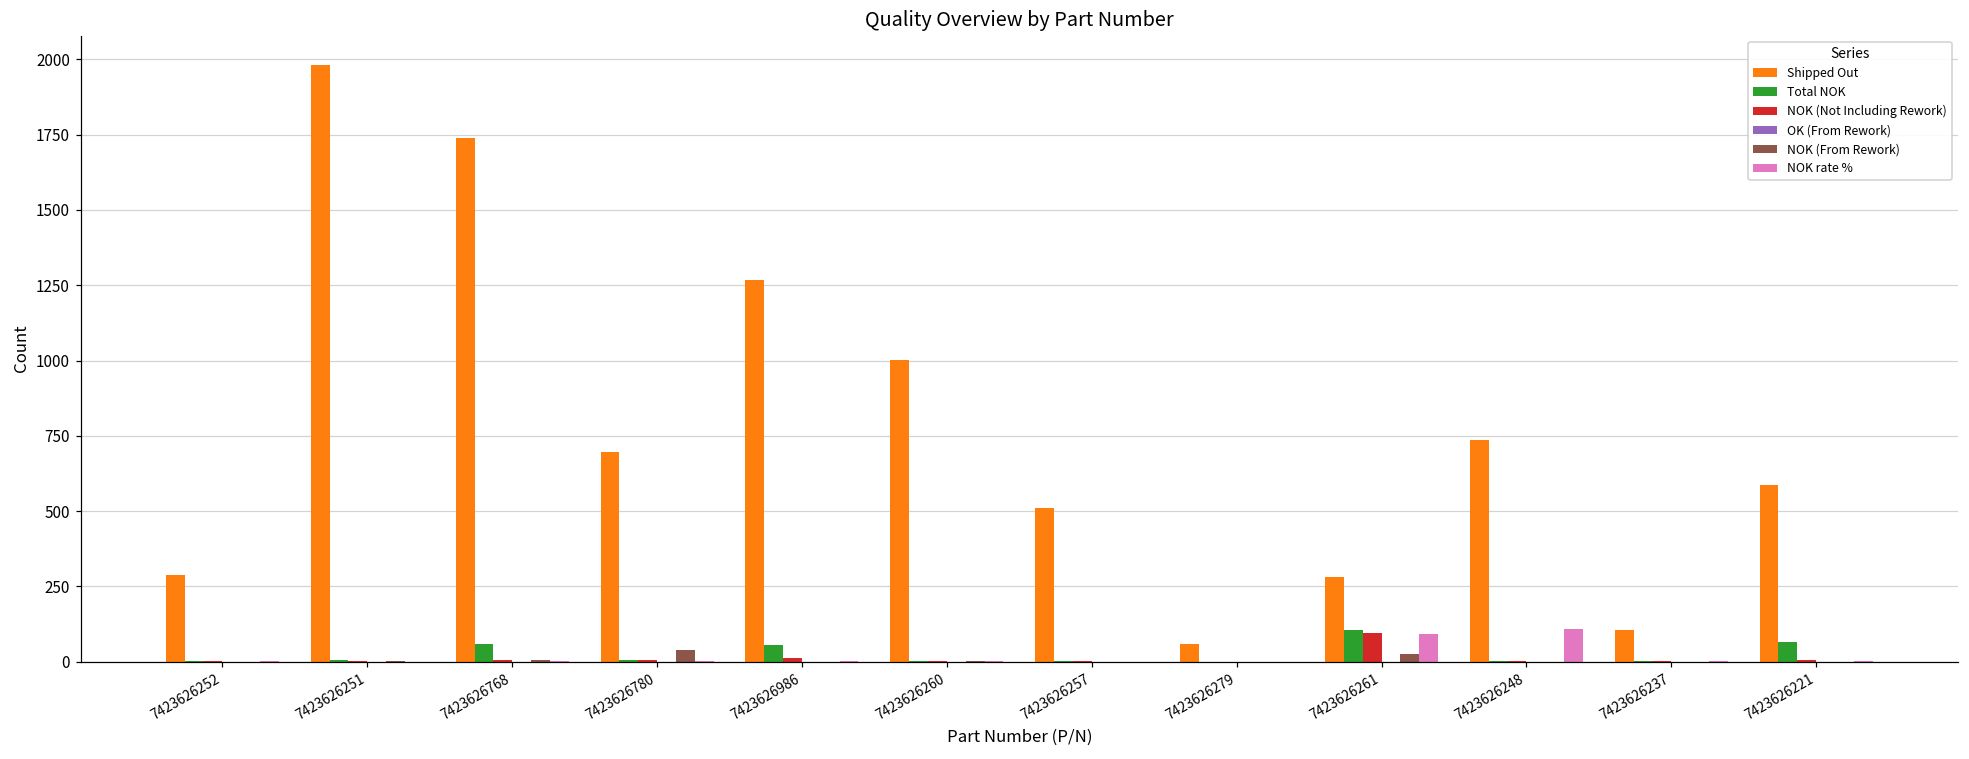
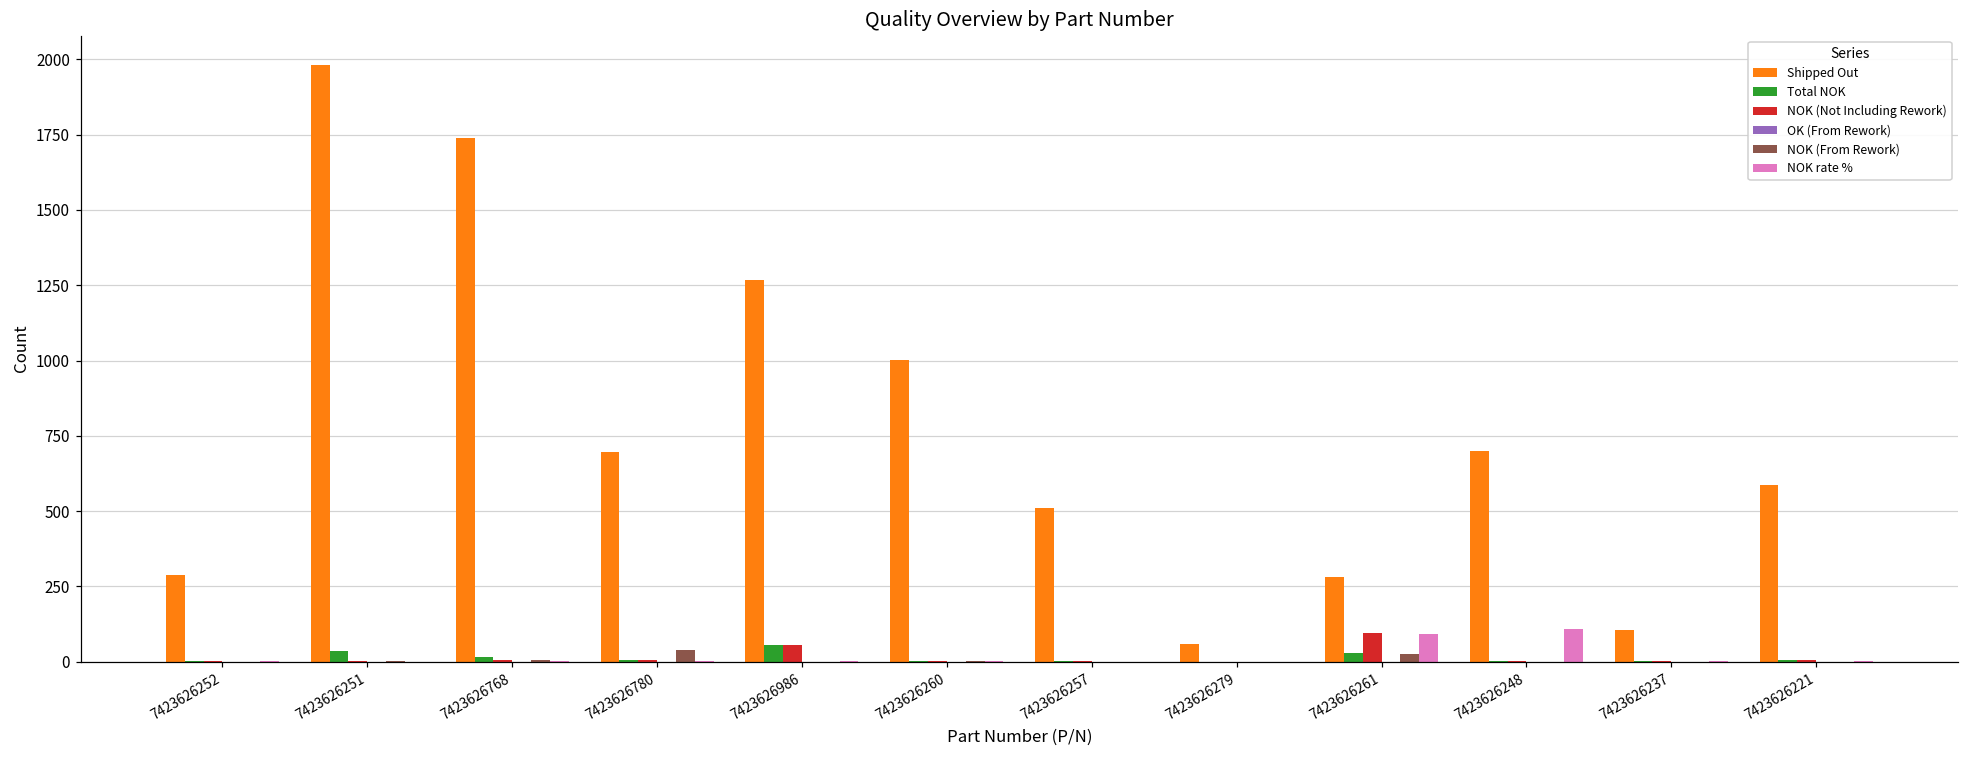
Total NOK, 7423626251: 0 -> 40
Total NOK, 7423626768: 60 -> 10
NOK (Not Including Rework), 7423626986: 10 -> 60
Total NOK, 7423626261: 100 -> 30
Shipped Out, 7423626248: 740 -> 700
Total NOK, 7423626221: 70 -> 10
